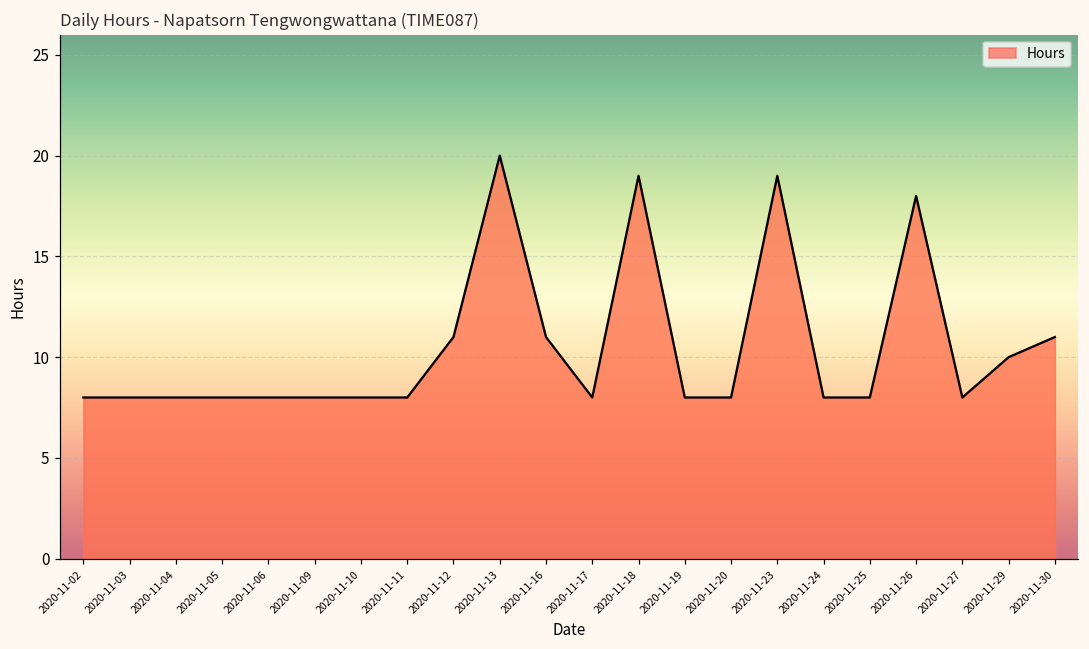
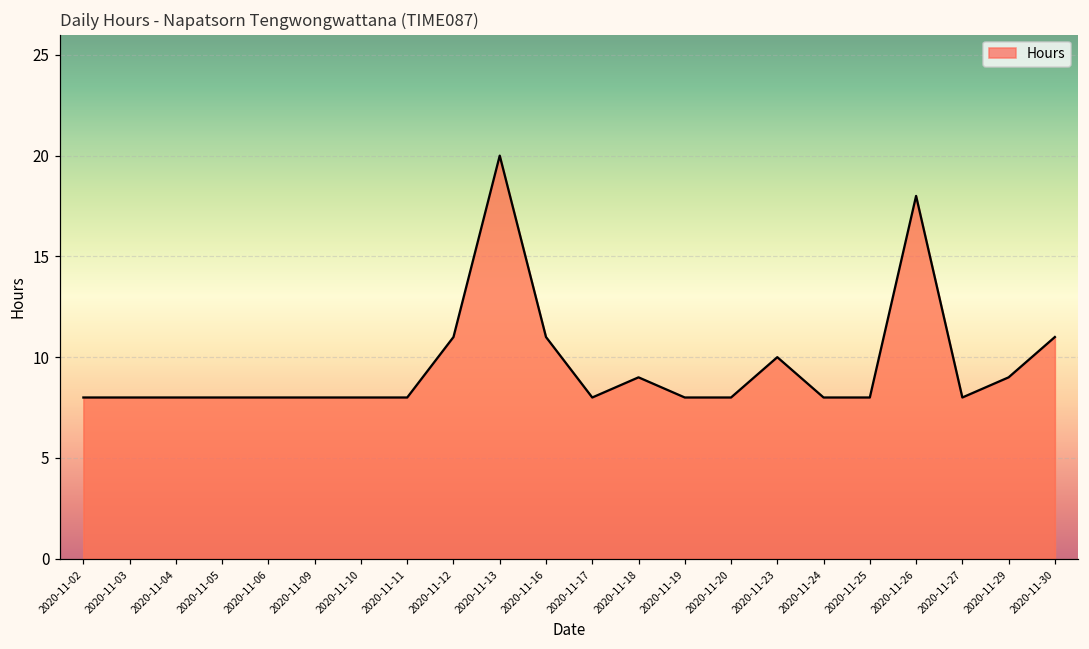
2020-11-18: 19 -> 9
2020-11-23: 19 -> 10
2020-11-29: 10 -> 9
